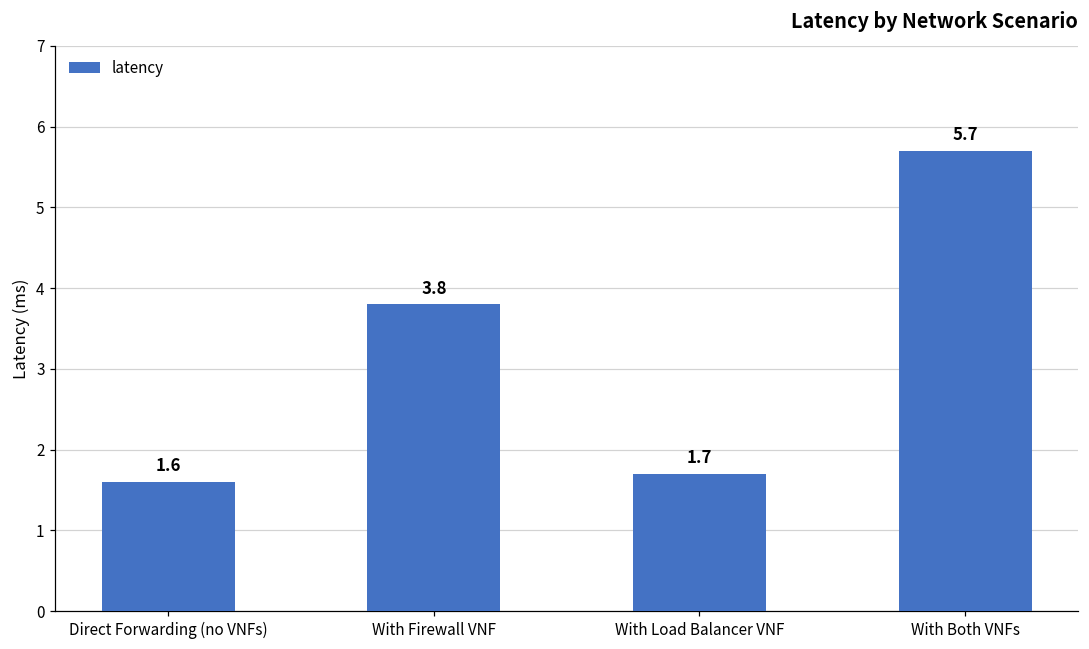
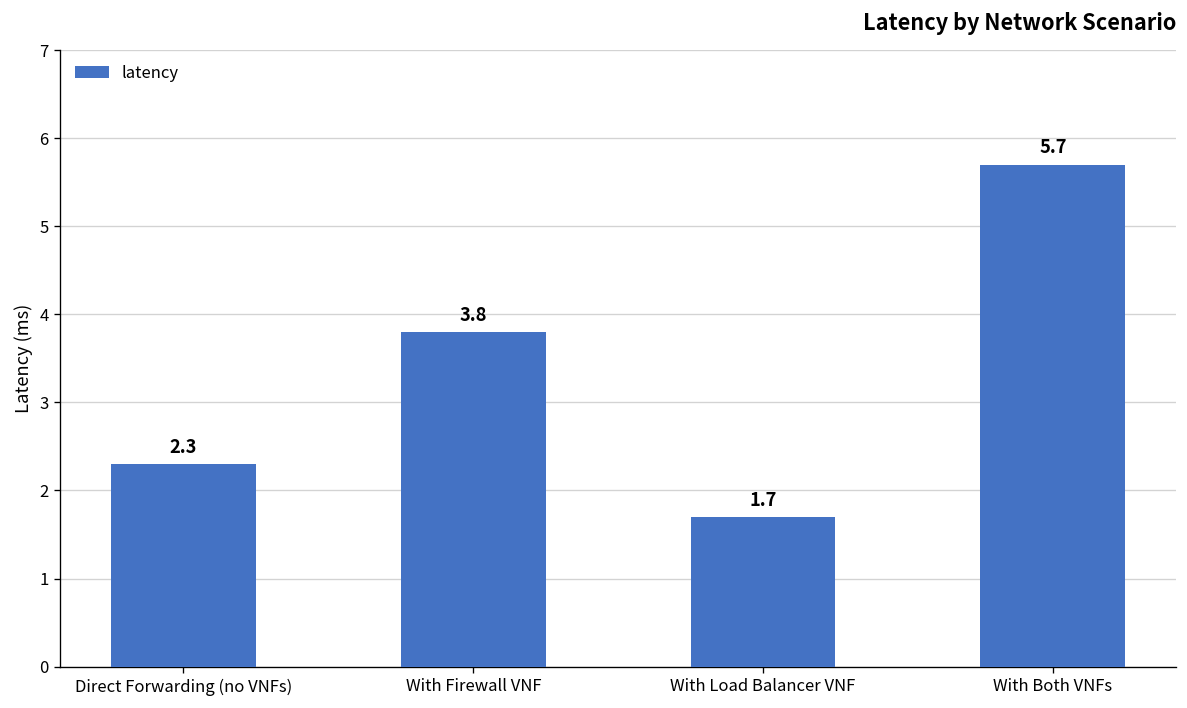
Direct Forwarding (no VNFs): 1.6 -> 2.3
